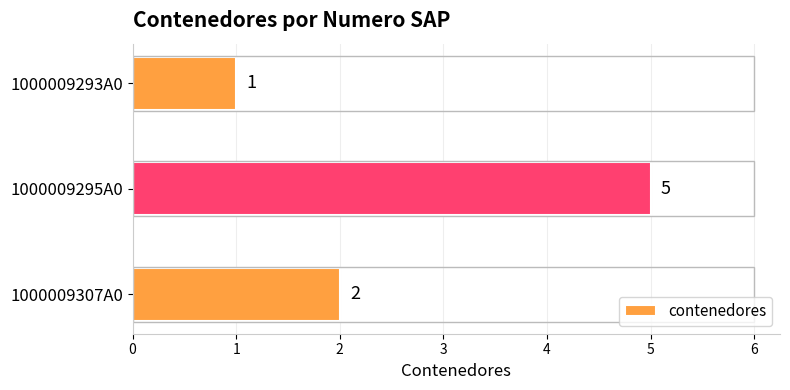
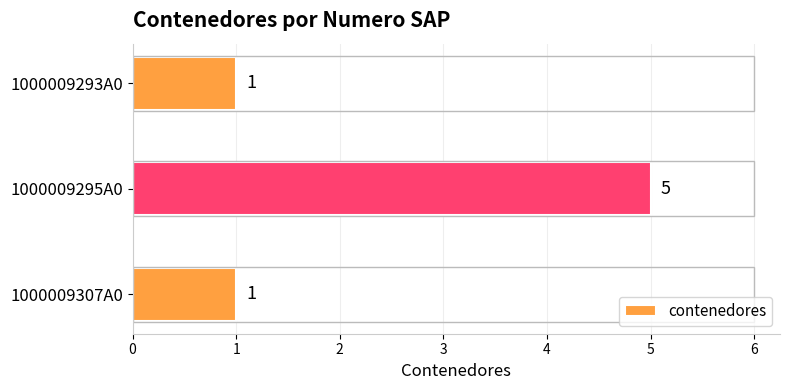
1000009307A0: 2 -> 1
